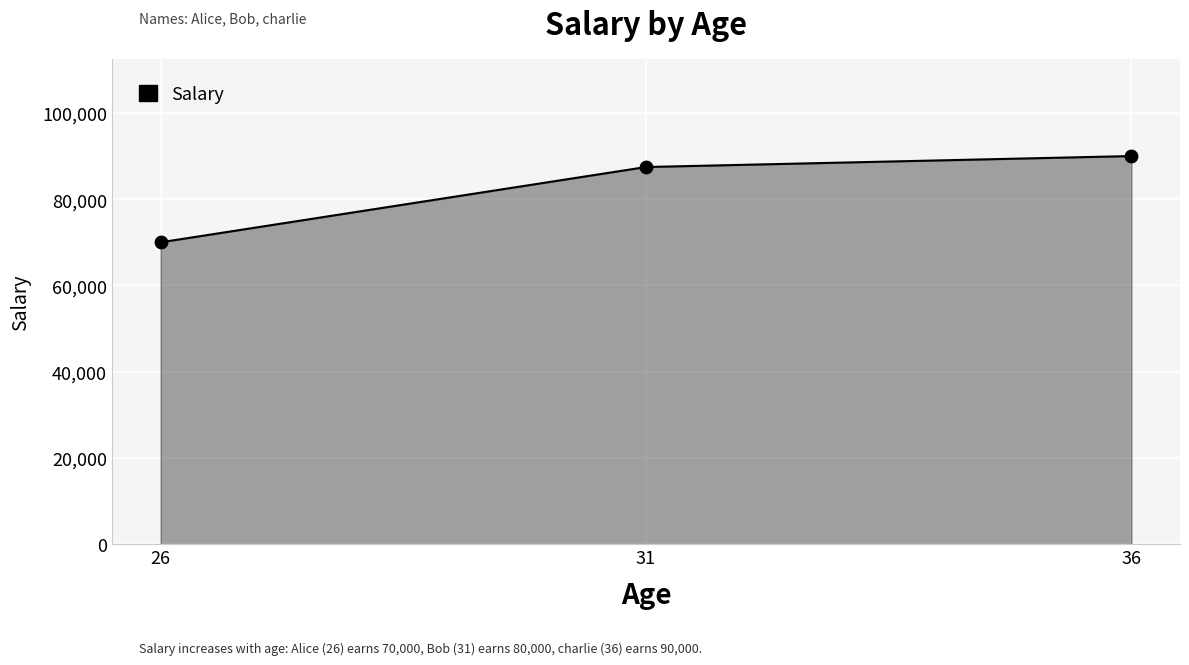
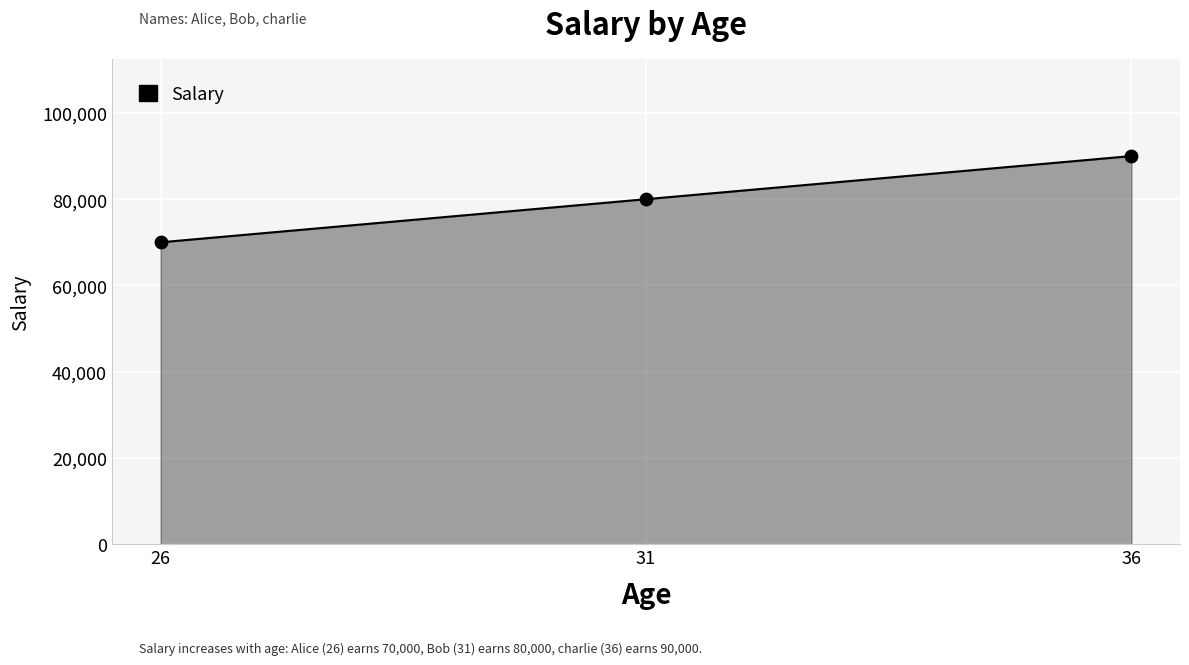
31: 87,000 -> 80,000
